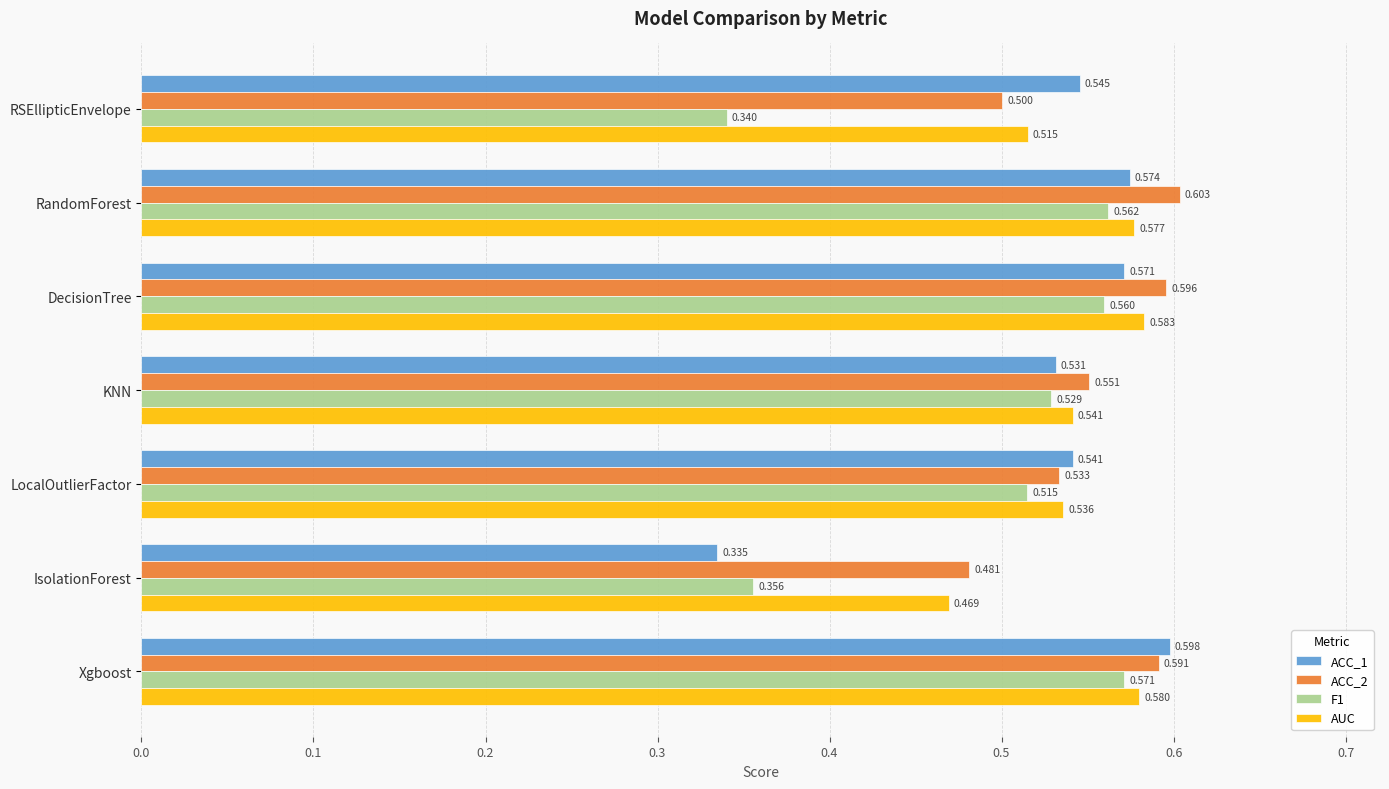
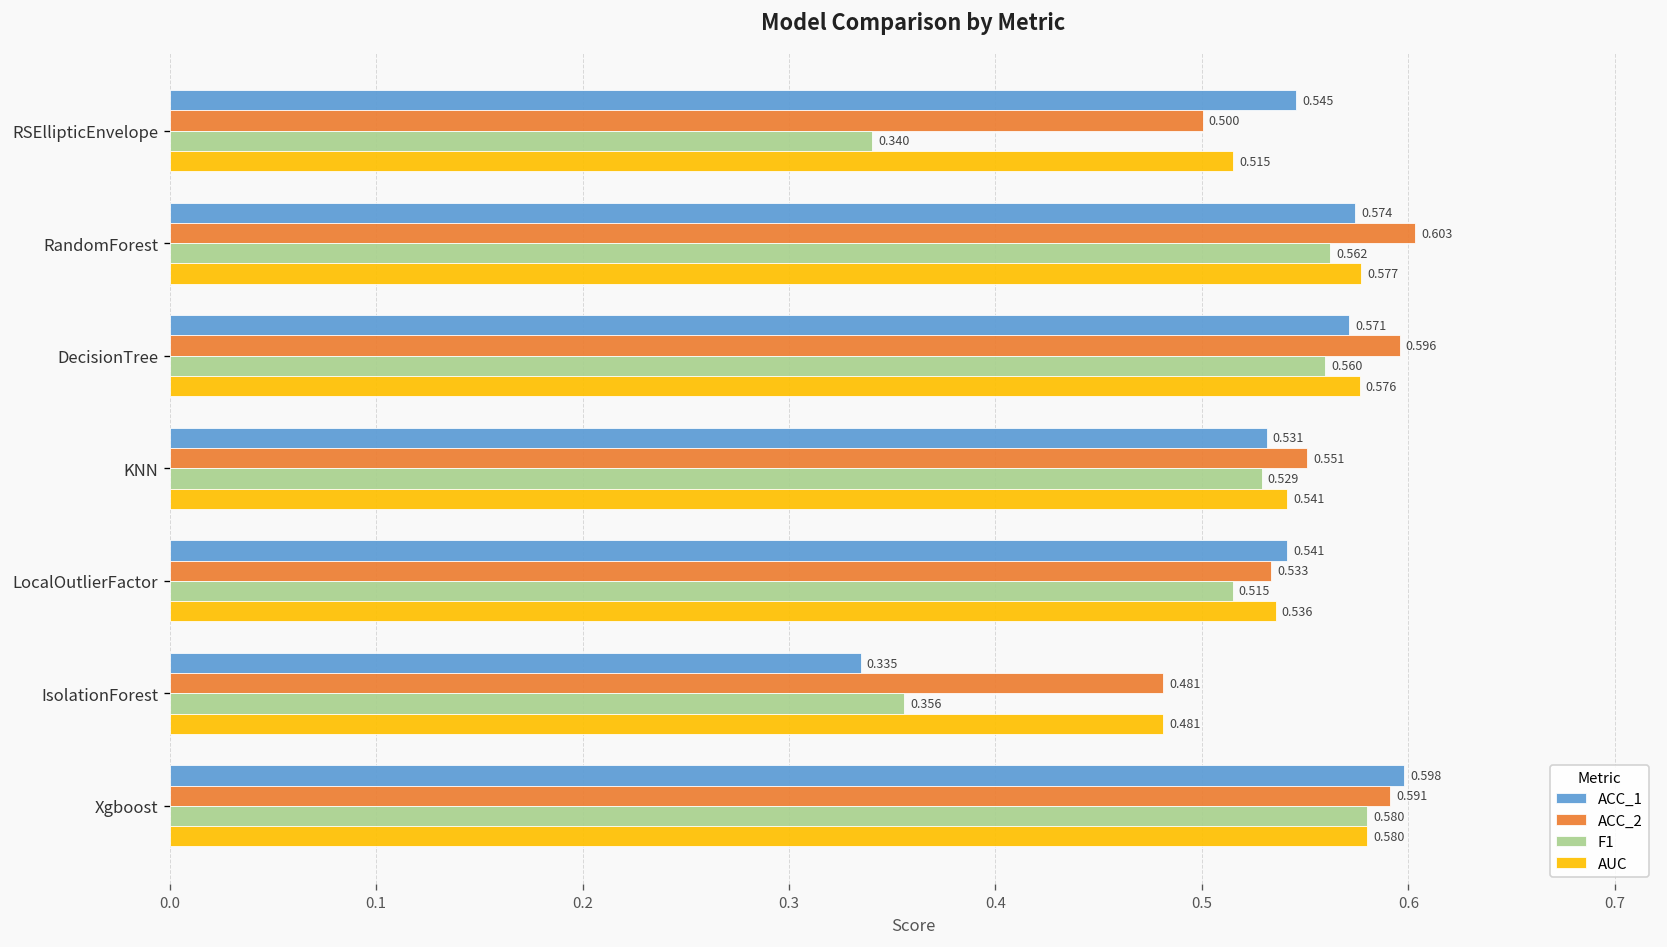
AUC, DecisionTree: 0.583 -> 0.576
AUC, IsolationForest: 0.469 -> 0.481
F1, Xgboost: 0.571 -> 0.580
